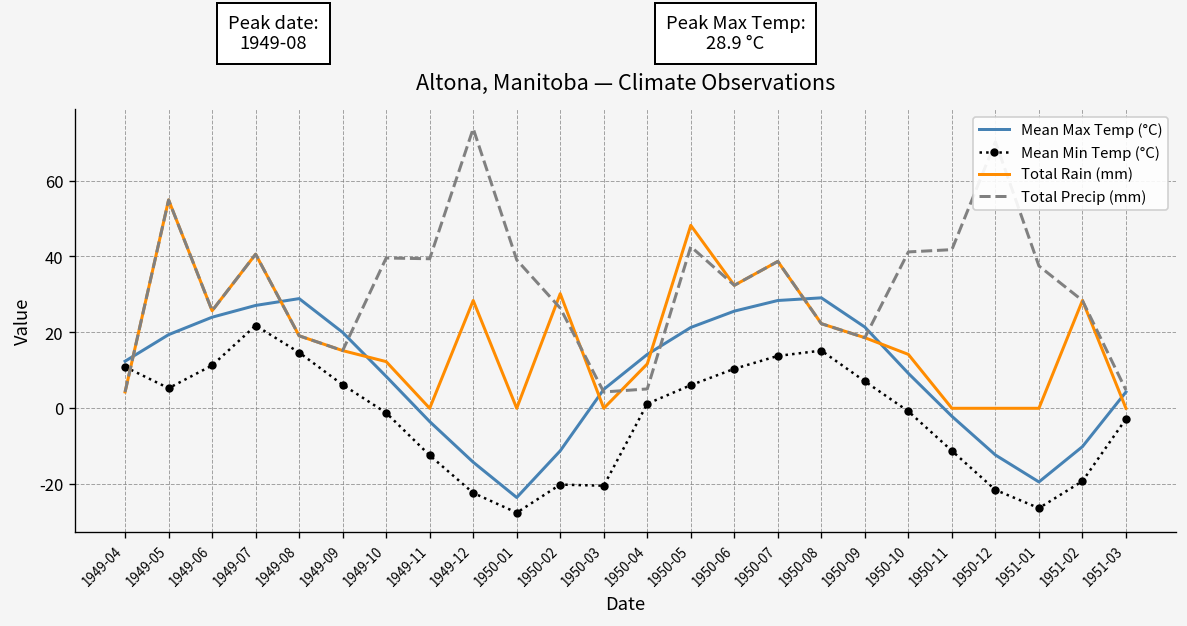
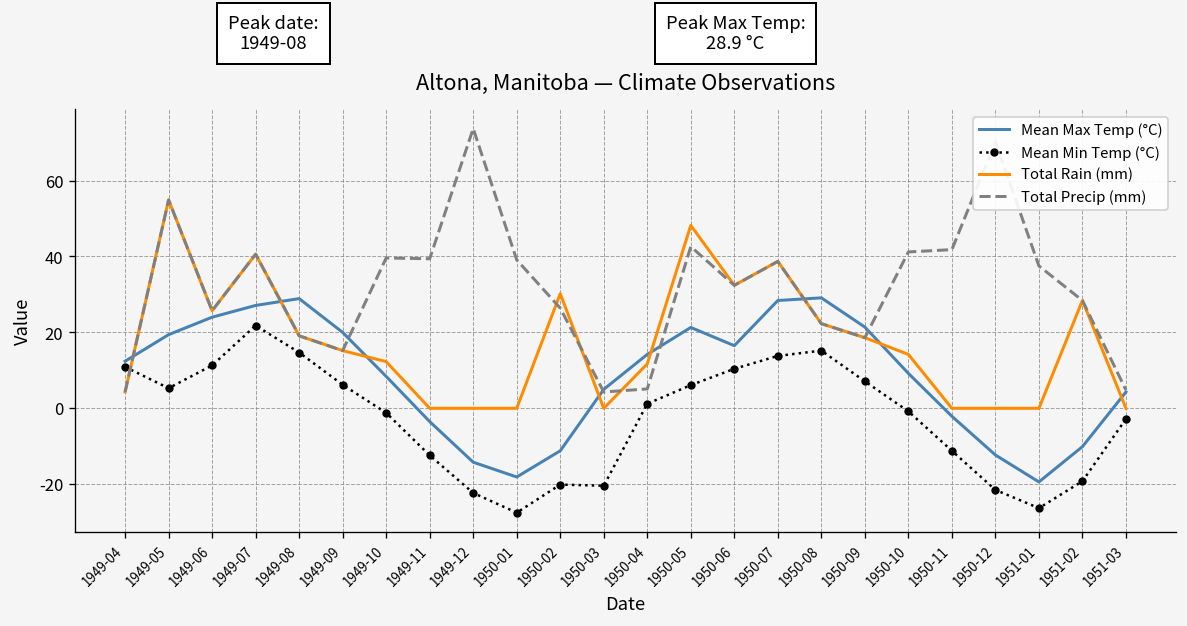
Total Rain (mm), 1949-12: 28 -> 0
Mean Max Temp (°C), 1950-01: -24 -> -18
Mean Max Temp (°C), 1950-06: 26 -> 17
